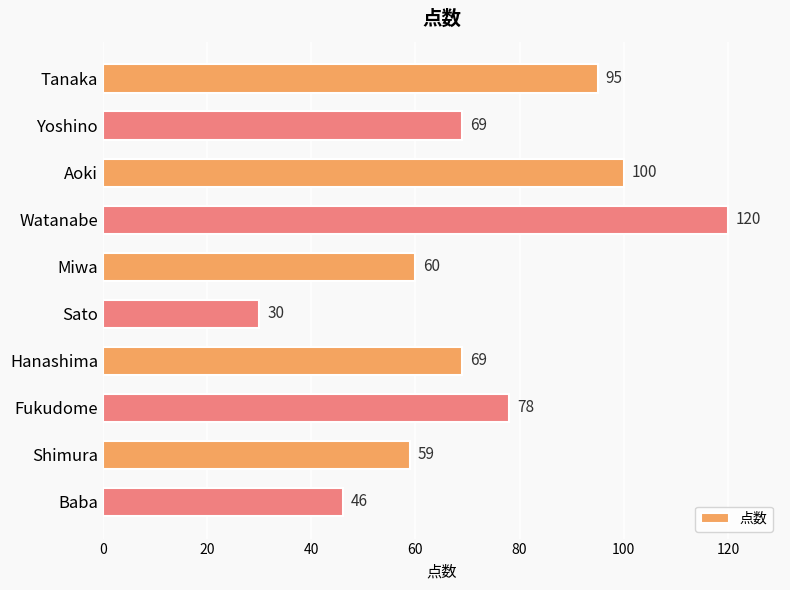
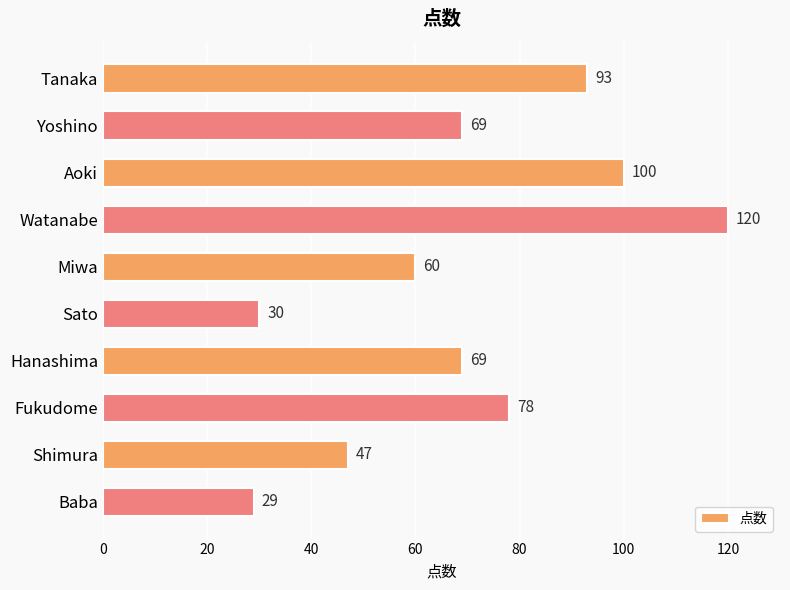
Tanaka: 95 -> 93
Shimura: 59 -> 47
Baba: 46 -> 29
